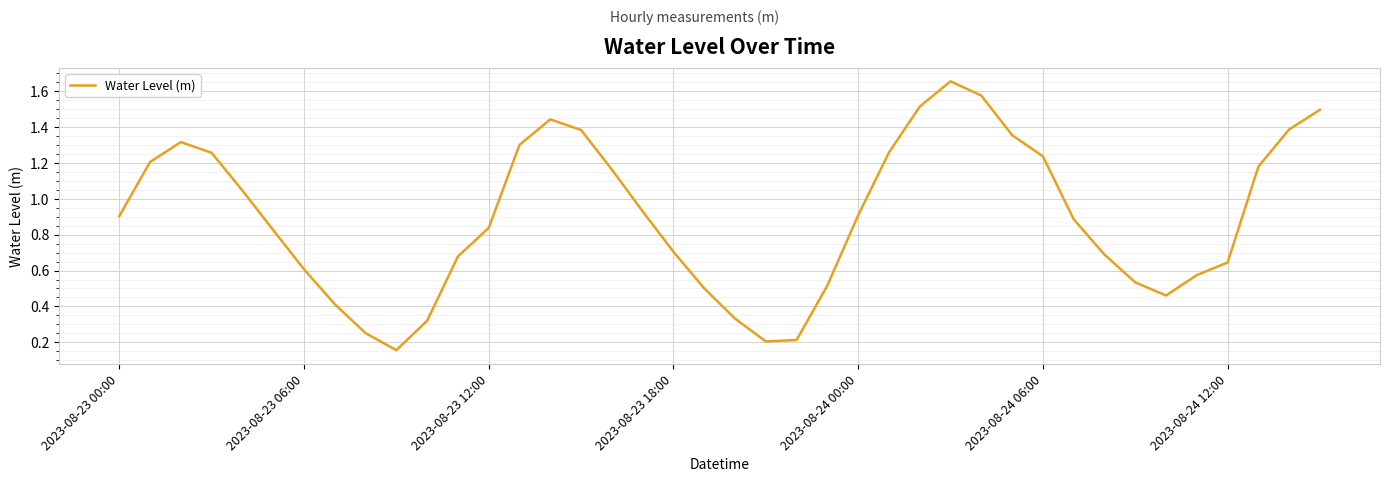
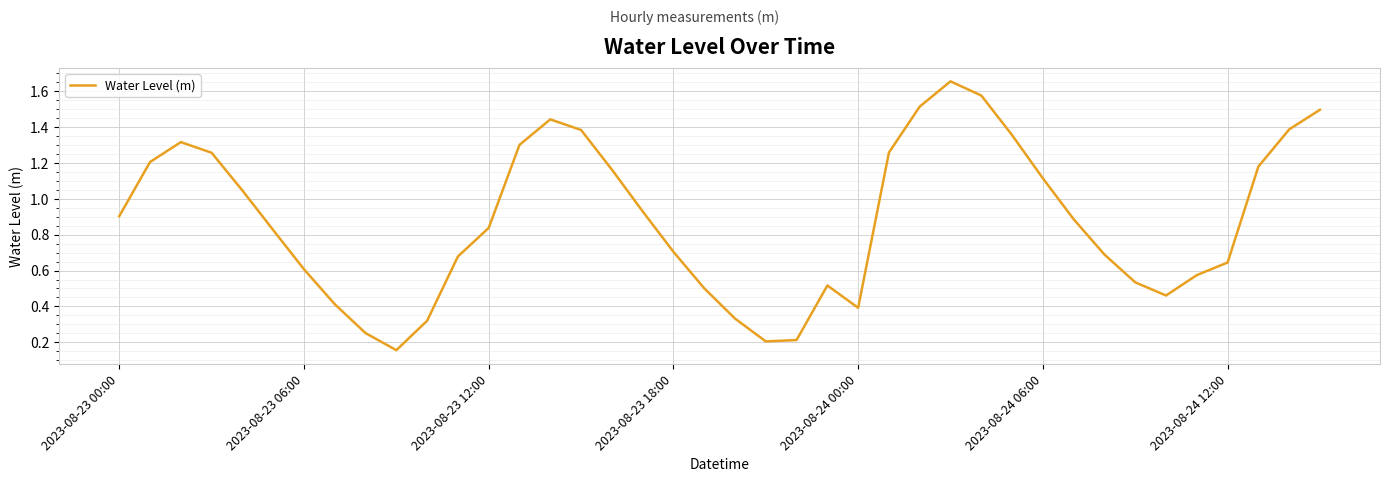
2023-08-24 00:00: 0.91 -> 0.39
2023-08-24 06:00: 1.24 -> 1.11
